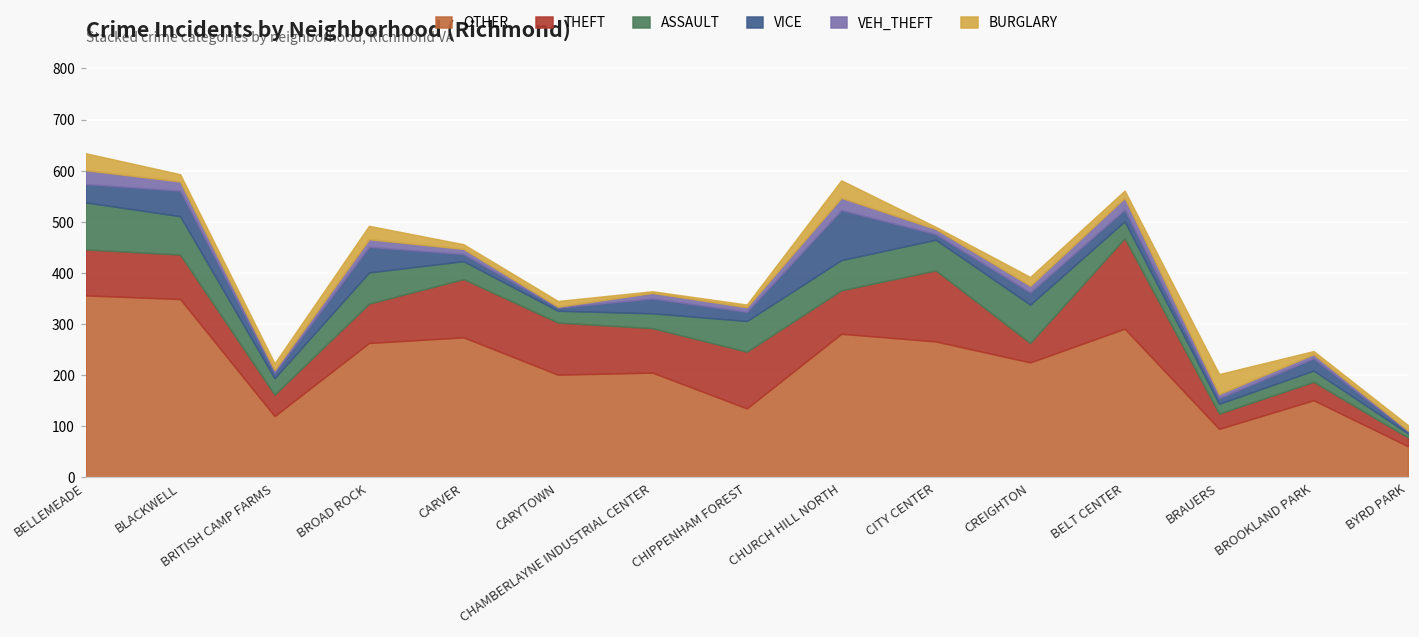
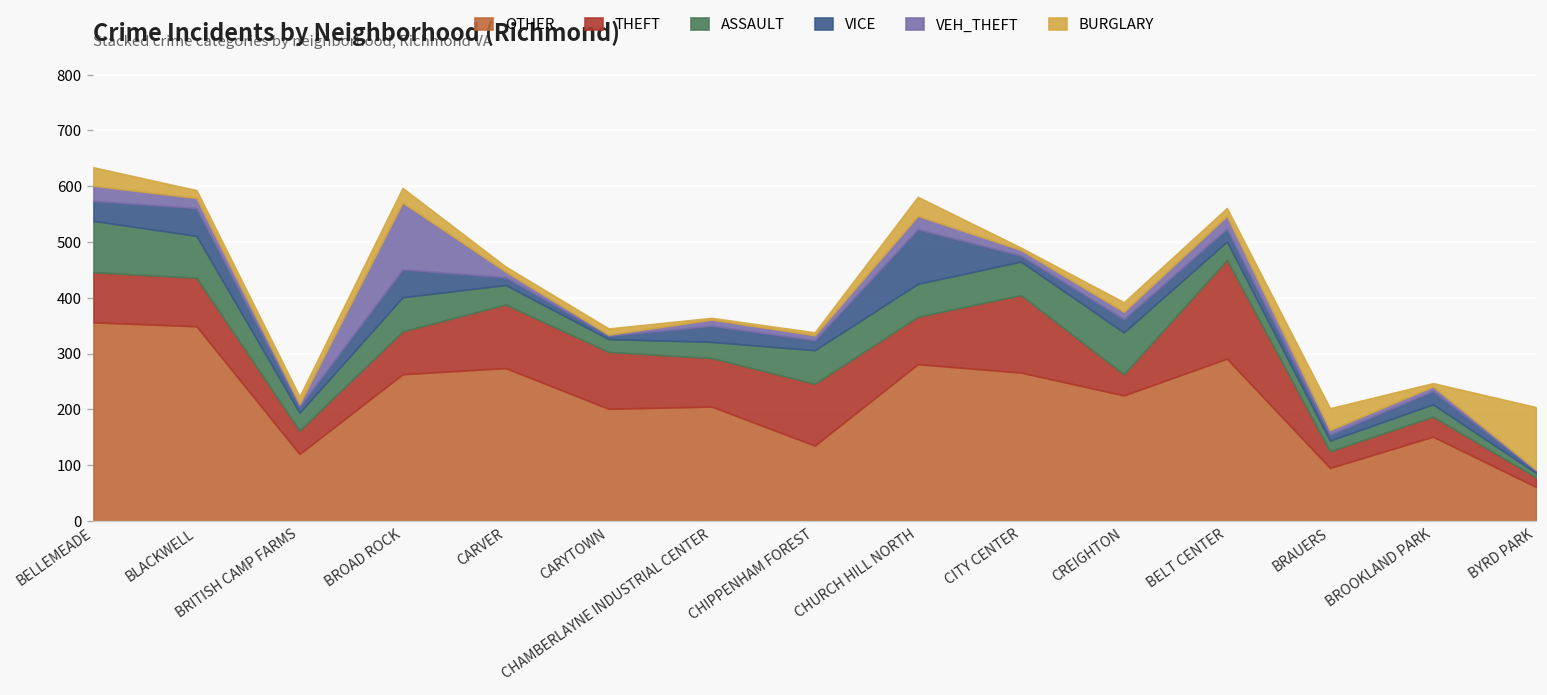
VEH_THEFT, BROAD ROCK: 20 -> 120
BURGLARY, BYRD PARK: 10 -> 110
